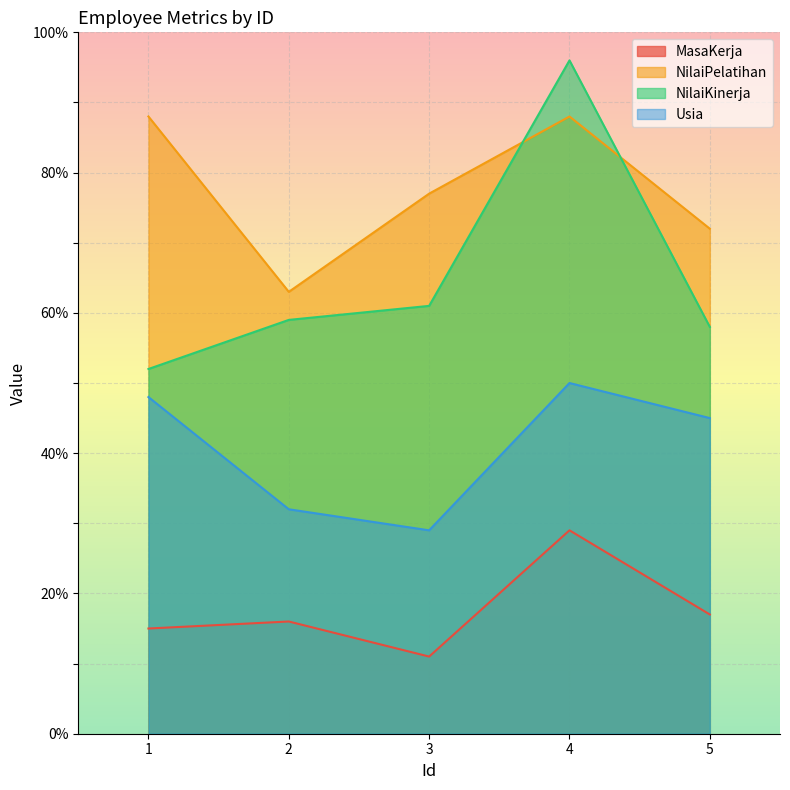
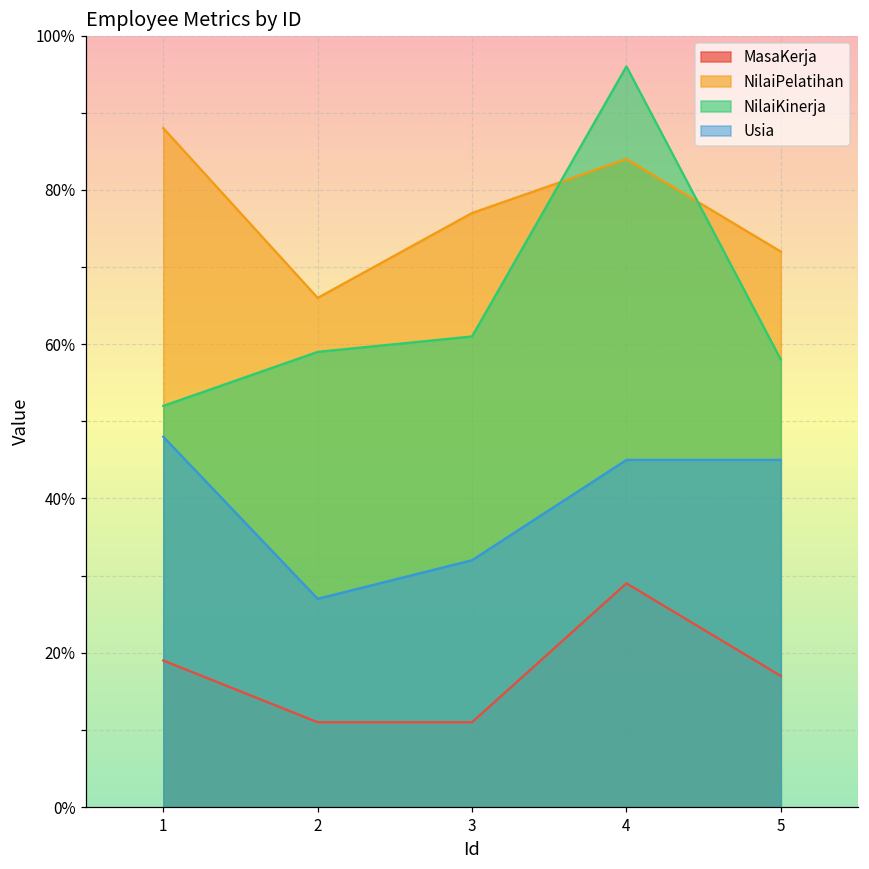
MasaKerja, 1: 15% -> 19%
MasaKerja, 2: 16% -> 11%
NilaiPelatihan, 2: 63% -> 66%
Usia, 2: 32% -> 27%
Usia, 3: 29% -> 32%
NilaiPelatihan, 4: 88% -> 84%
Usia, 4: 50% -> 45%
